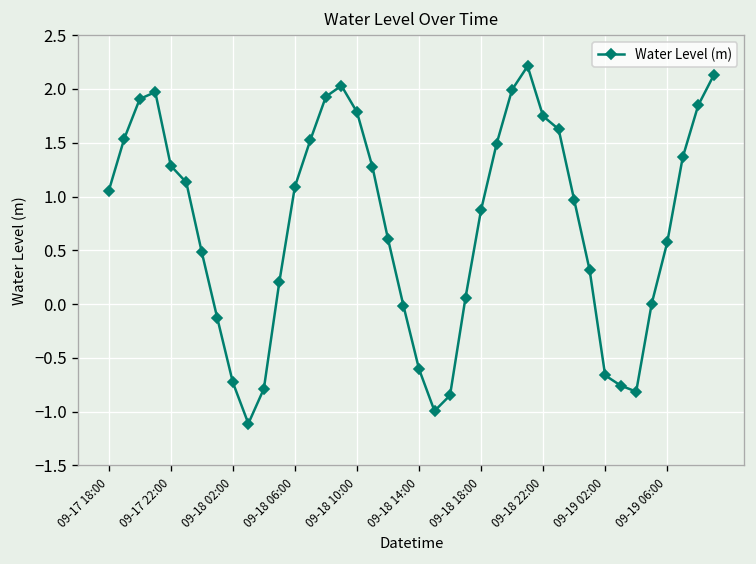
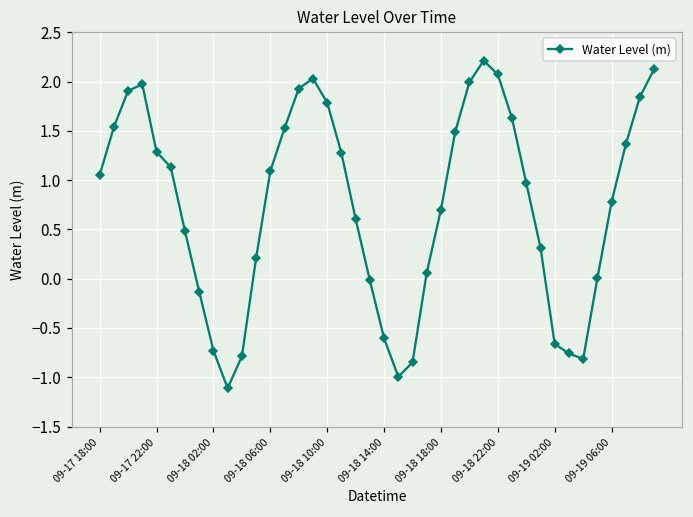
09-18 18:00: 0.9 -> 0.7
09-18 22:00: 1.7 -> 2.1
09-19 06:00: 0.6 -> 0.8
